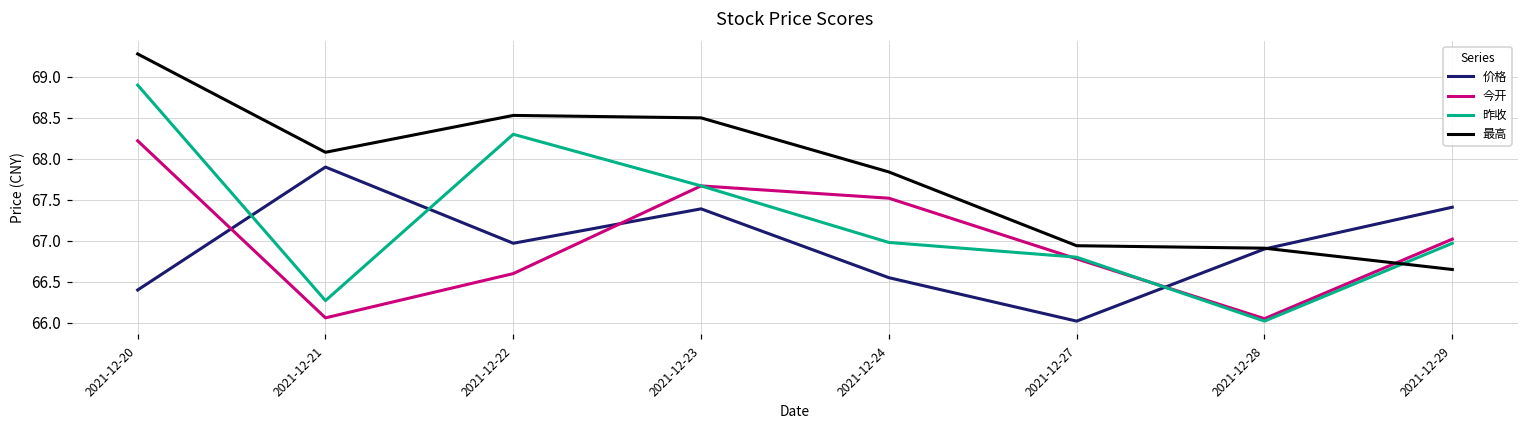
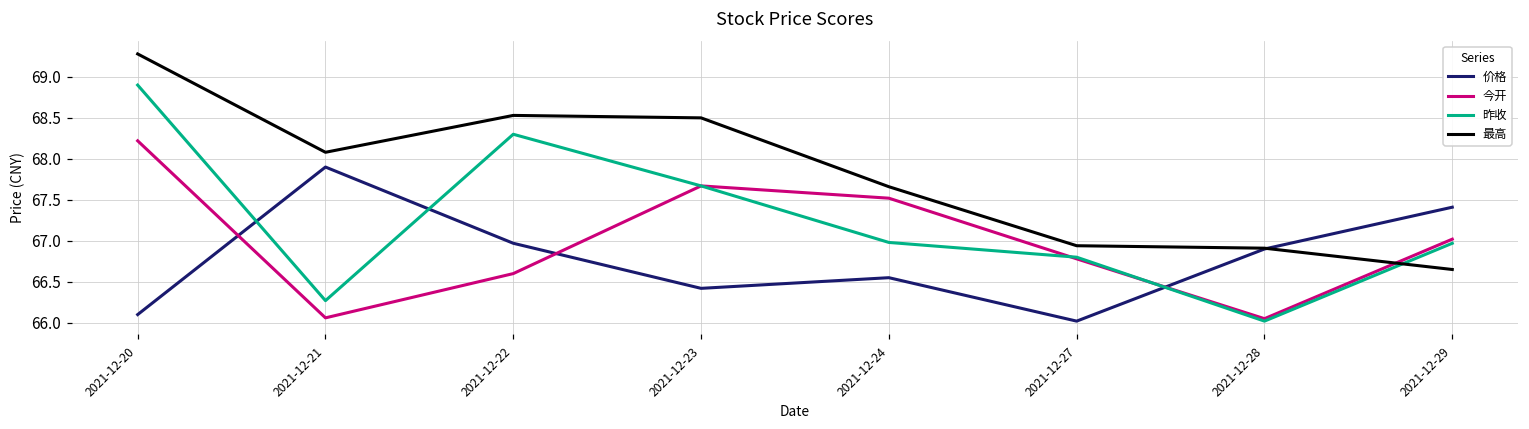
价格, 2021-12-20: 66.4 -> 66.1
价格, 2021-12-23: 67.4 -> 66.4
最高, 2021-12-24: 67.8 -> 67.7
